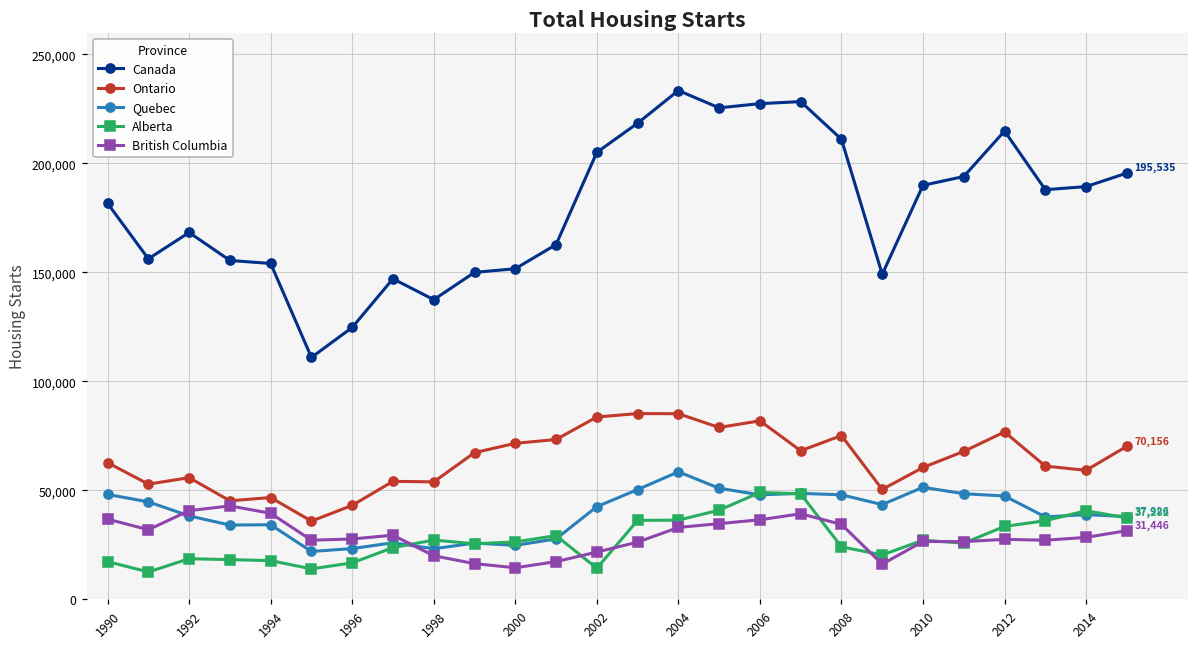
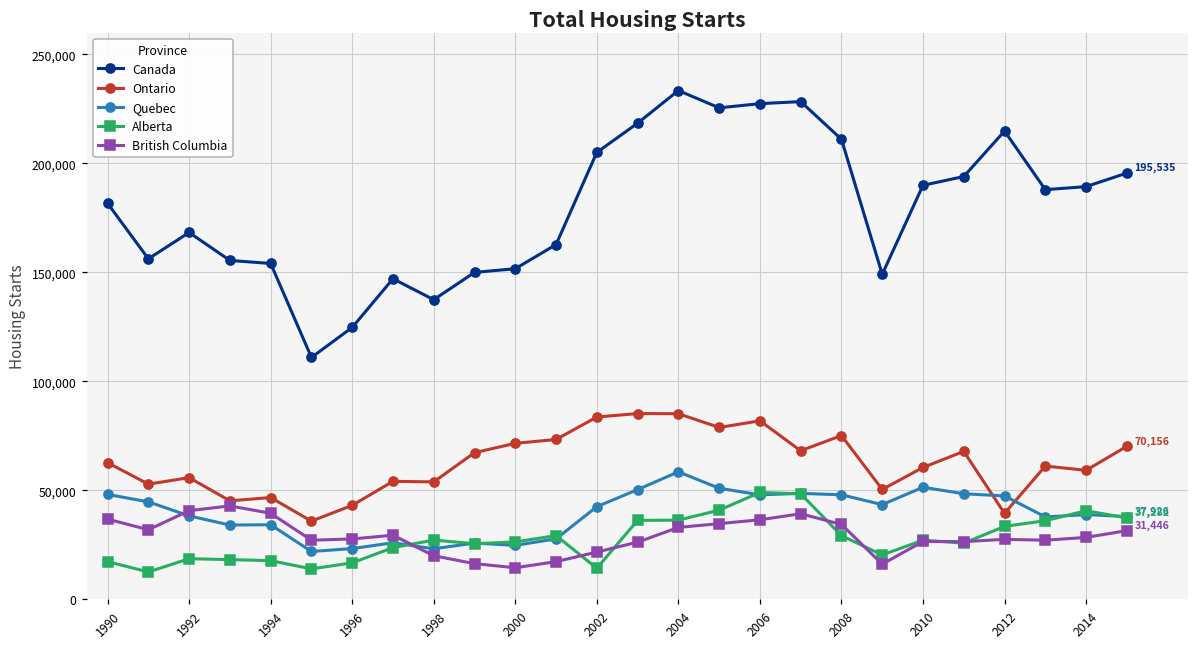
Alberta, 2008: 24,000 -> 29,000
Ontario, 2012: 77,000 -> 39,000
